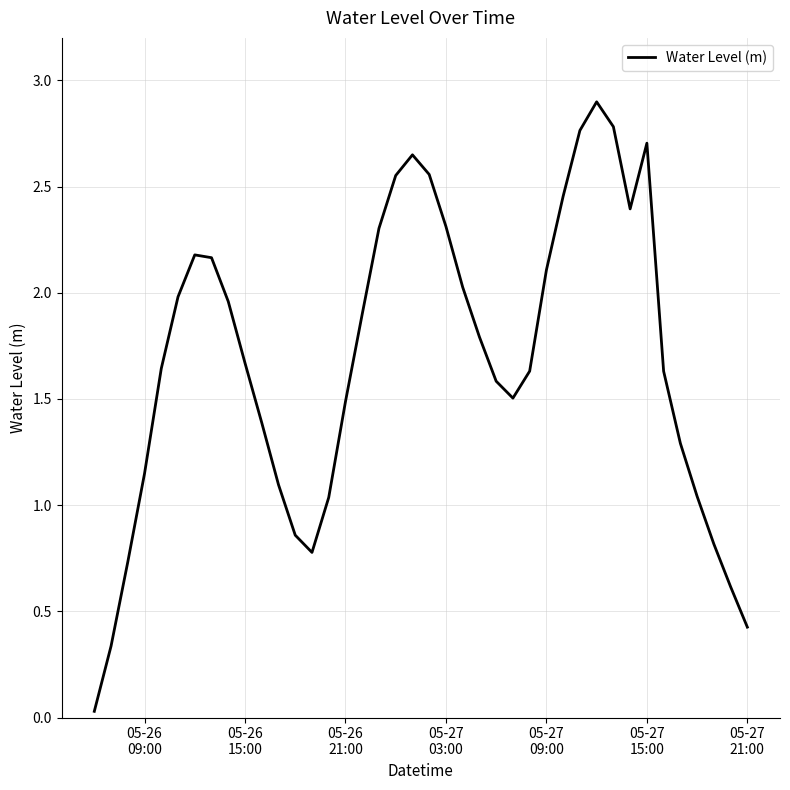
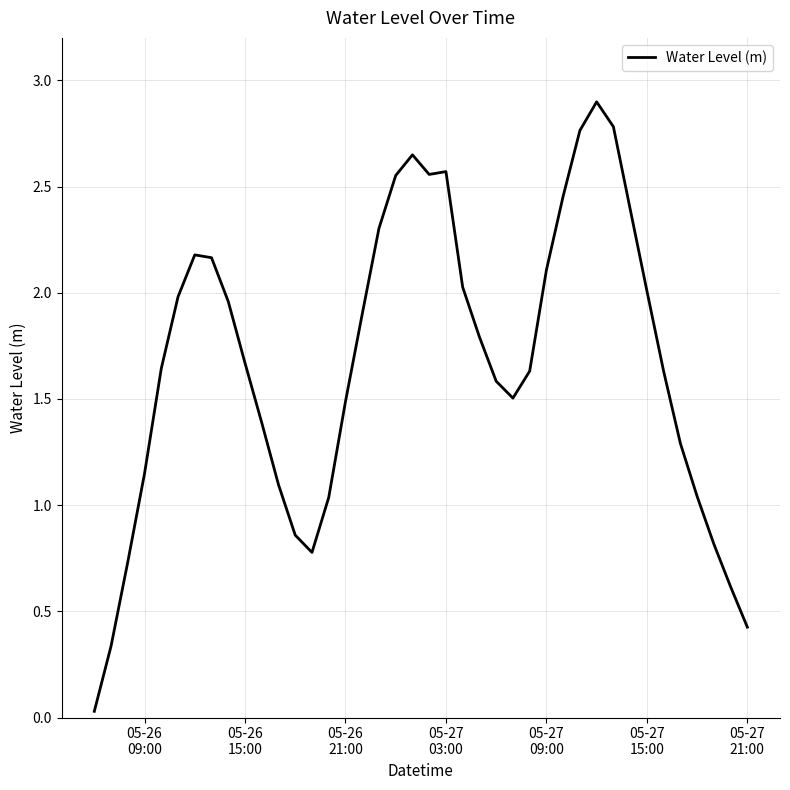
05-27 03:00: 2.31 -> 2.57
05-27 15:00: 2.70 -> 2.01
